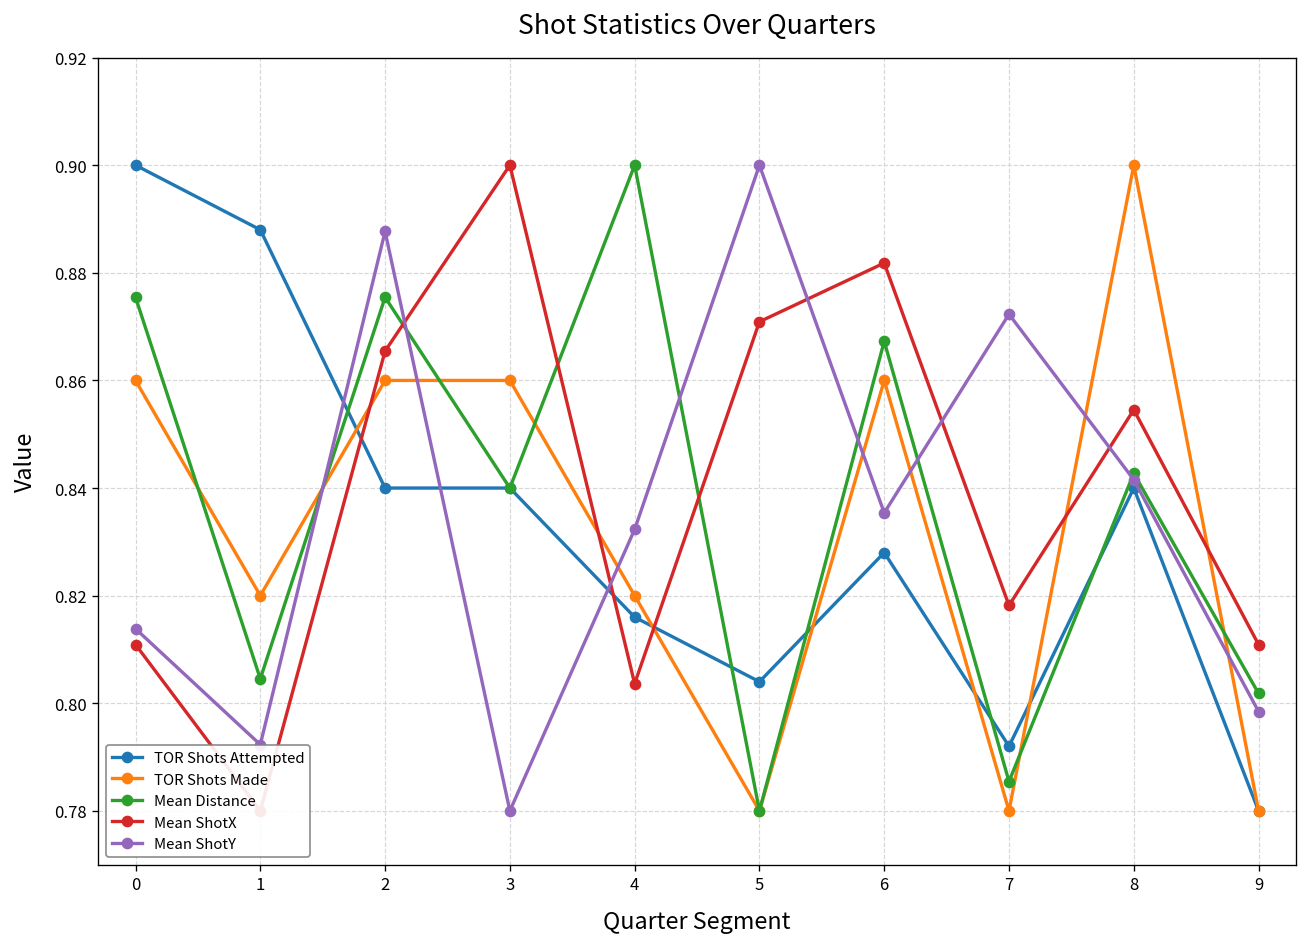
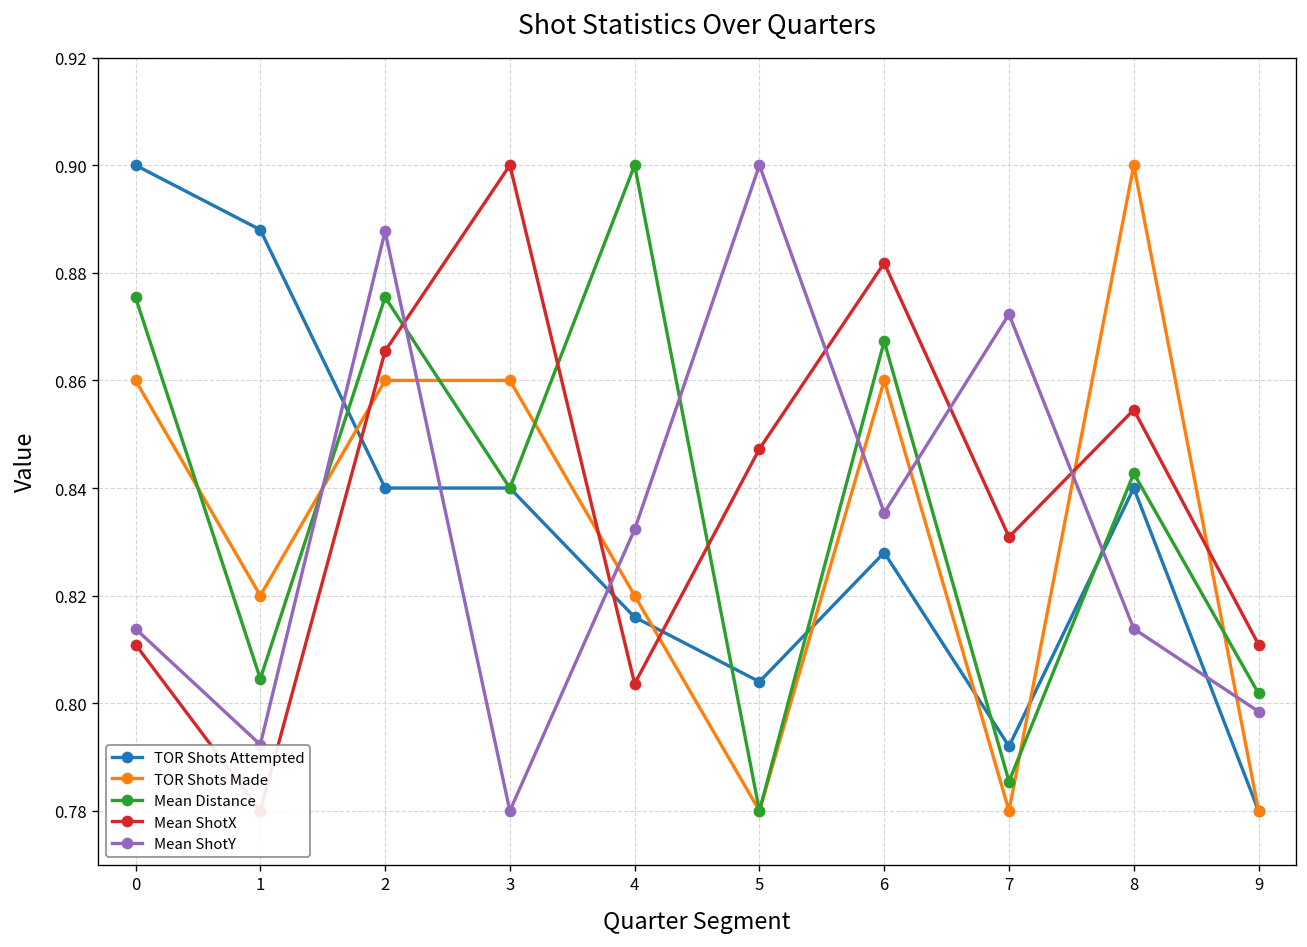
Mean ShotX, 5: 0.871 -> 0.847
Mean ShotX, 7: 0.818 -> 0.831
Mean ShotY, 8: 0.842 -> 0.814
